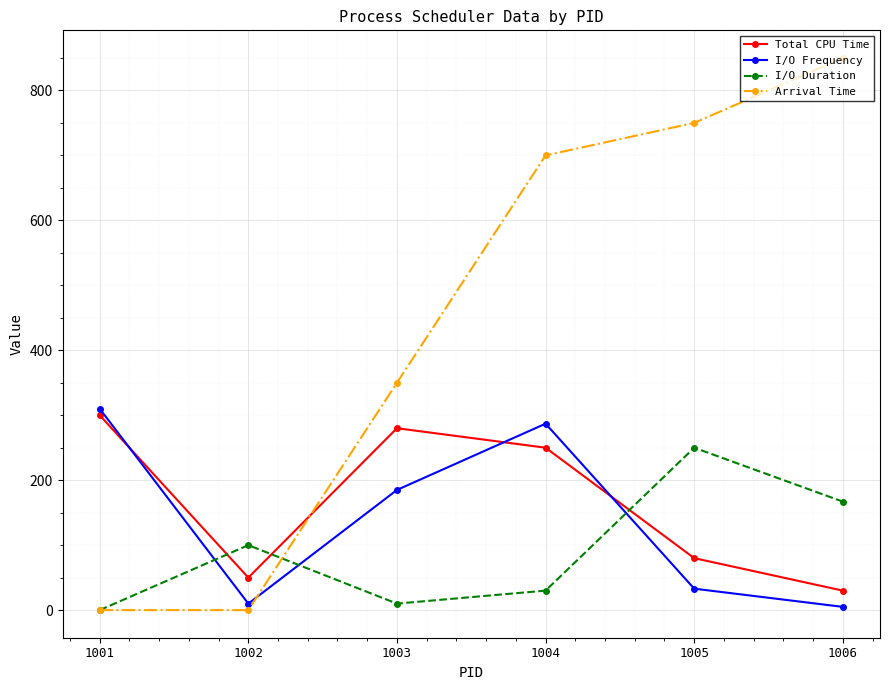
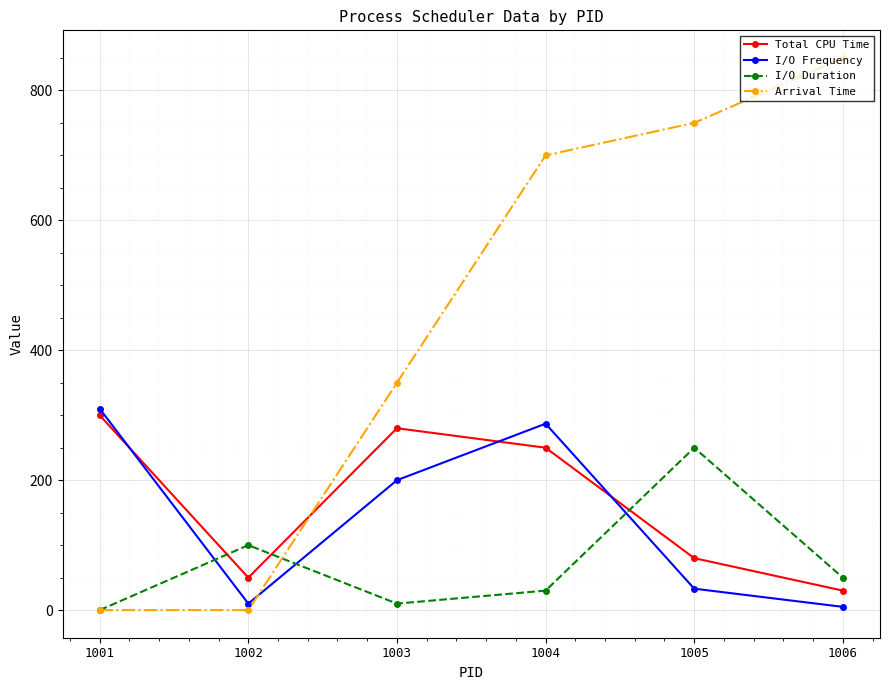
I/O Frequency, 1003: 190 -> 200
I/O Duration, 1006: 170 -> 50
